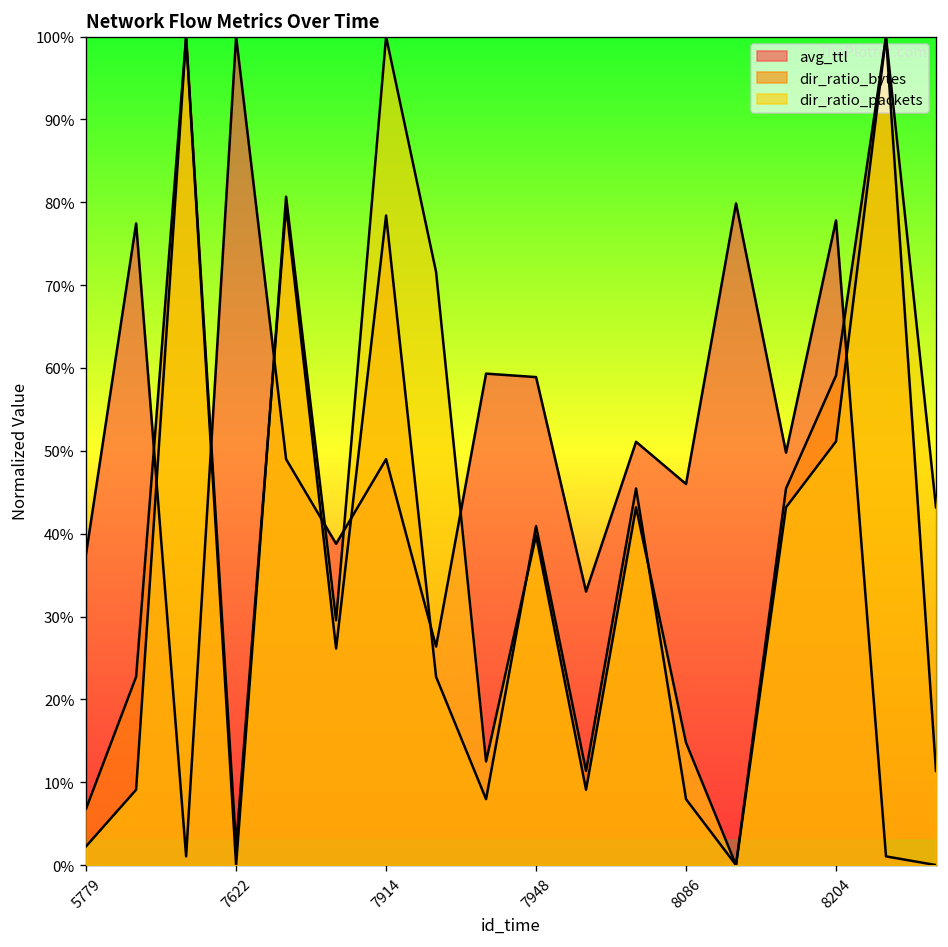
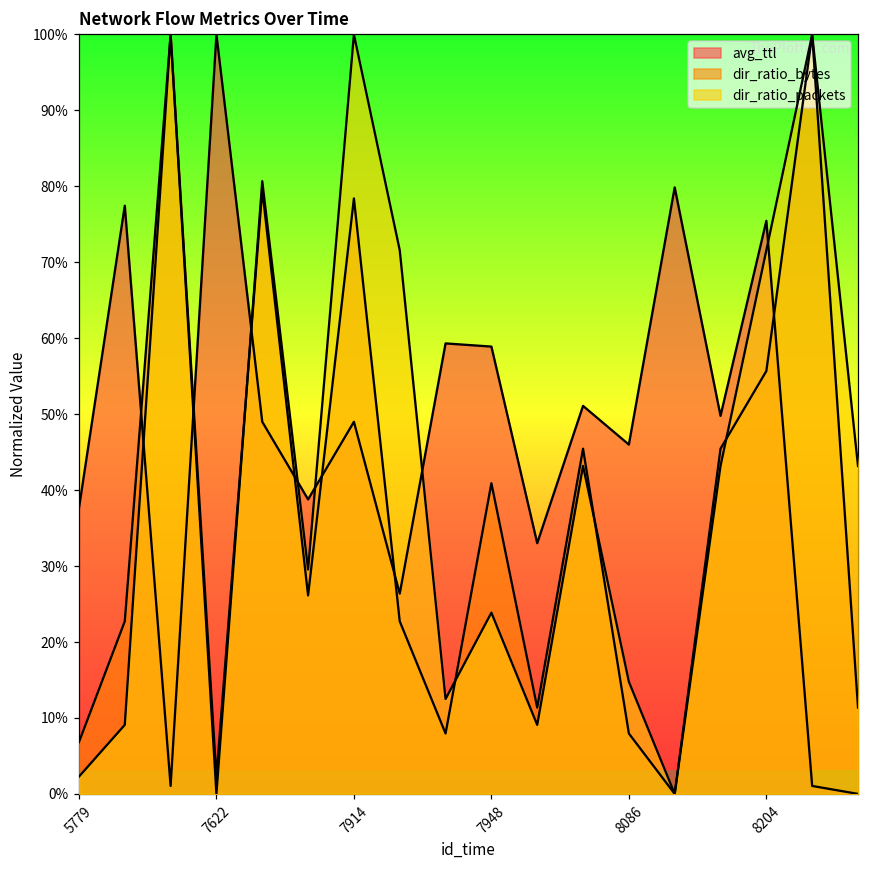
dir_ratio_packets, 7948: 40% -> 24%
avg_ttl, 8204: 78% -> 75%
dir_ratio_bytes, 8204: 59% -> 56%
dir_ratio_packets, 8204: 51% -> 72%
